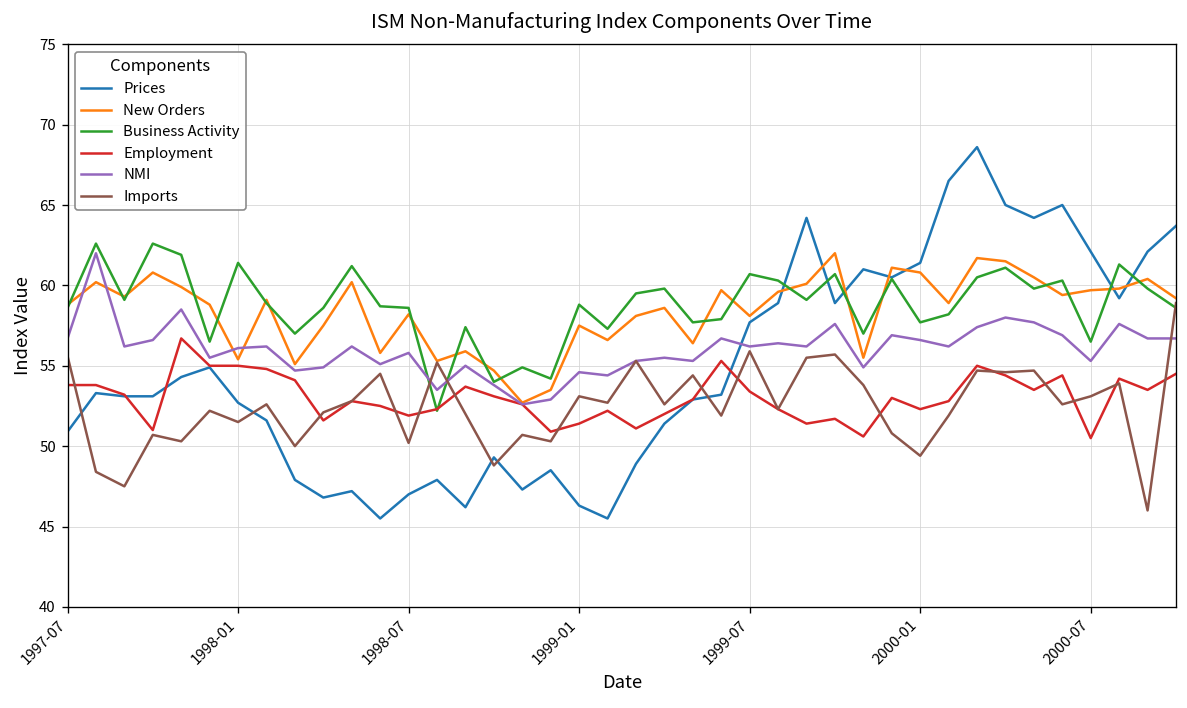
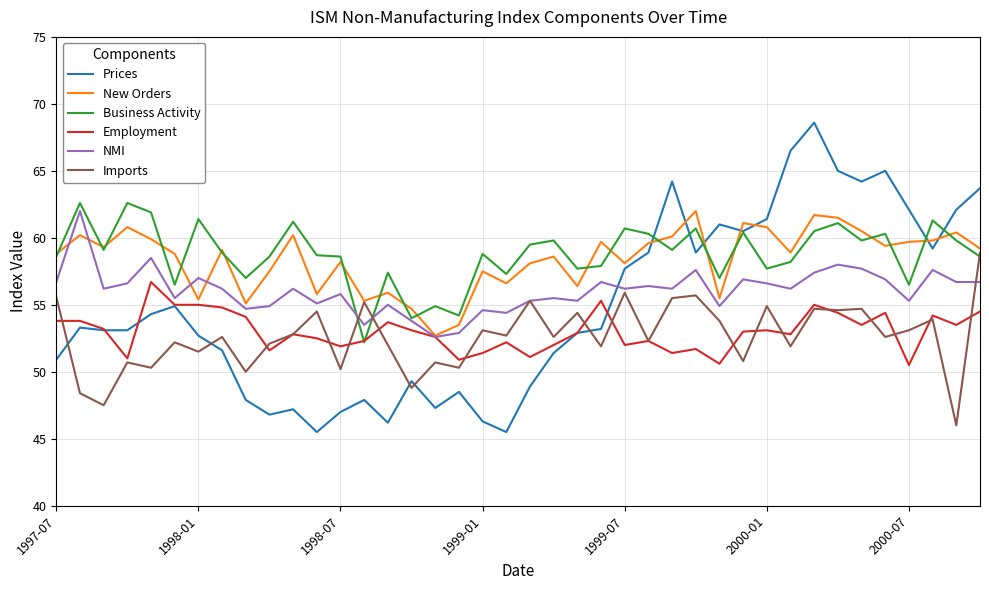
NMI, 1998-01: 56.1 -> 57.0
Employment, 1999-07: 53.4 -> 52.0
Employment, 2000-01: 52.3 -> 53.1
Imports, 2000-01: 49.4 -> 54.9
